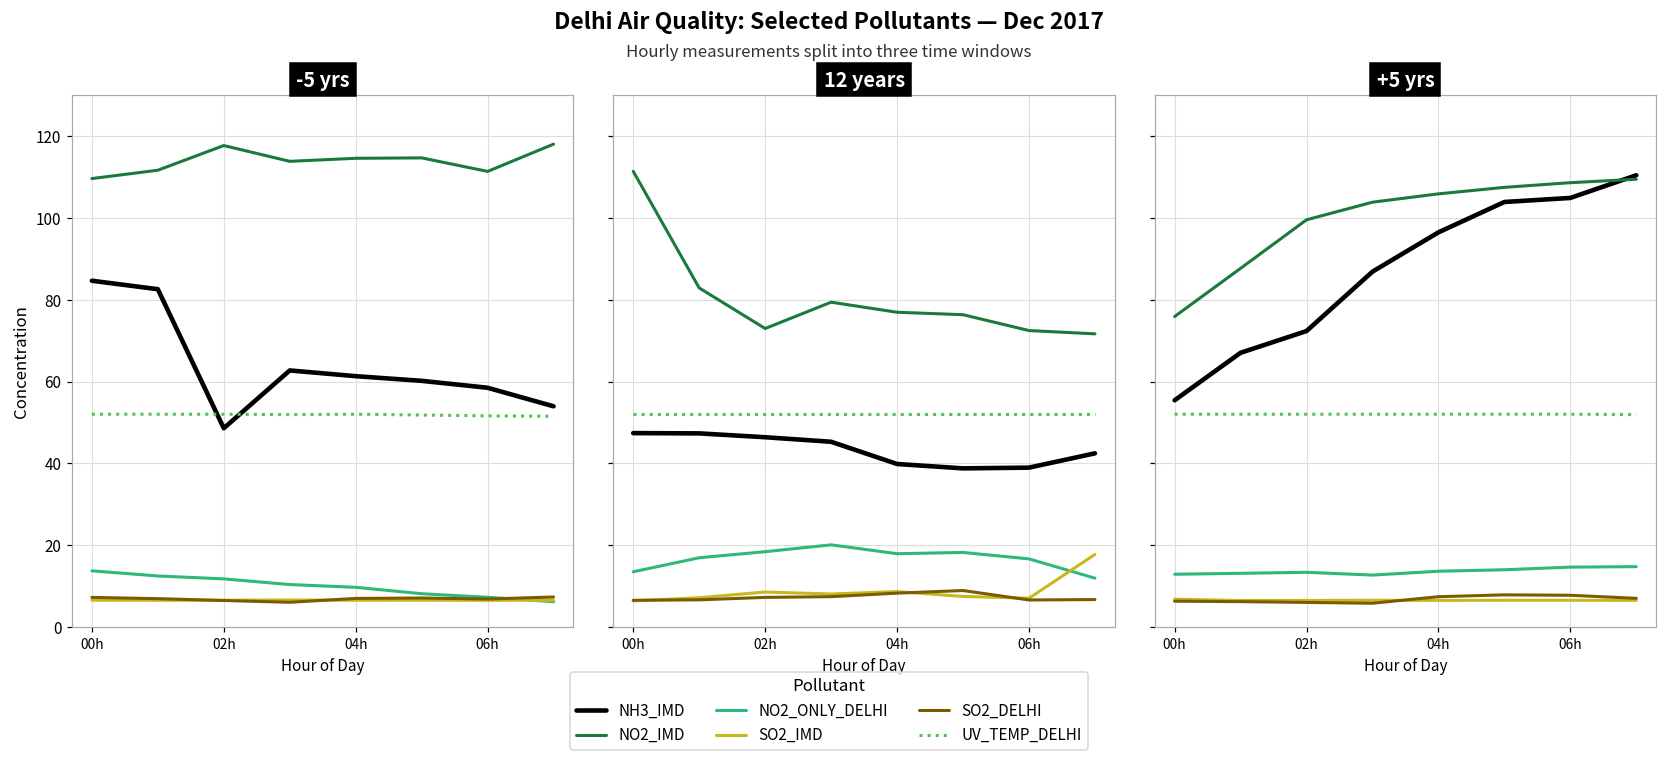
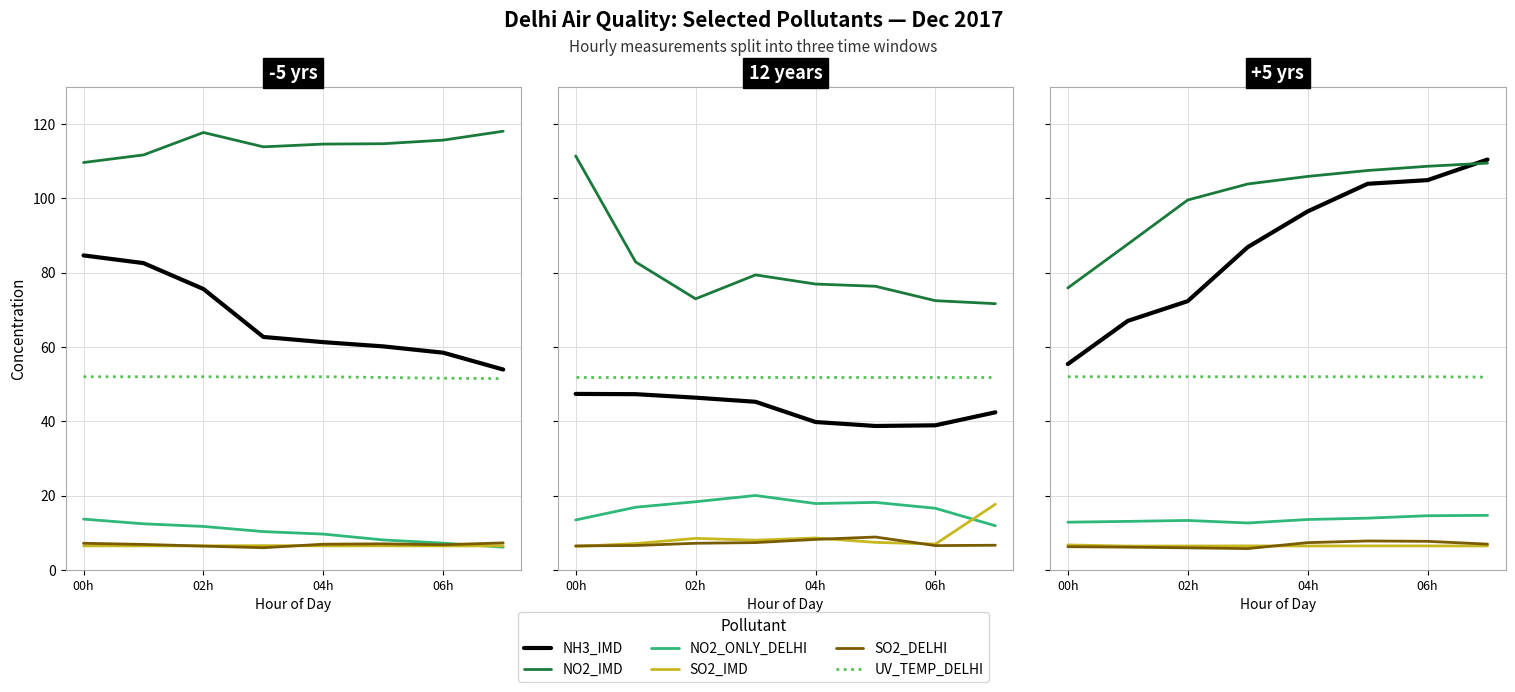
-5 yrs, NH3_IMD, 02h: 49 -> 76
-5 yrs, NO2_IMD, 06h: 111 -> 116
